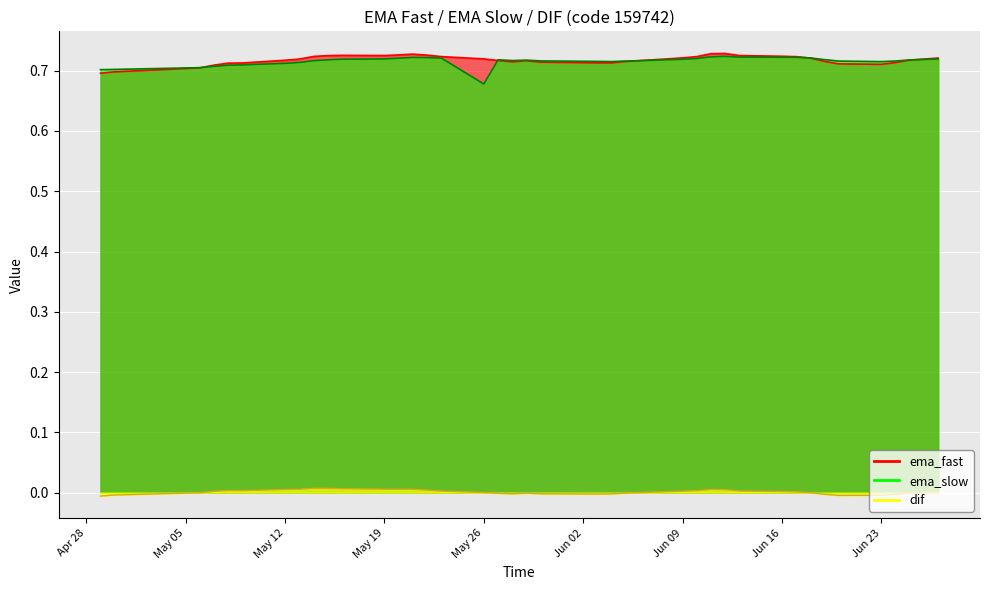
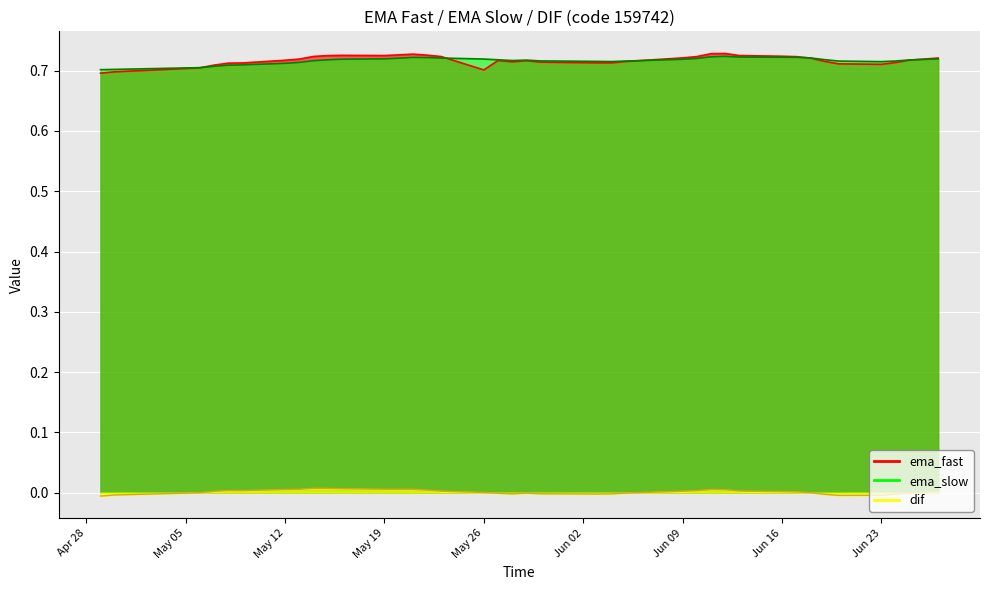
ema_fast, May 26: 0.72 -> 0.70
ema_slow, May 26: 0.68 -> 0.72
